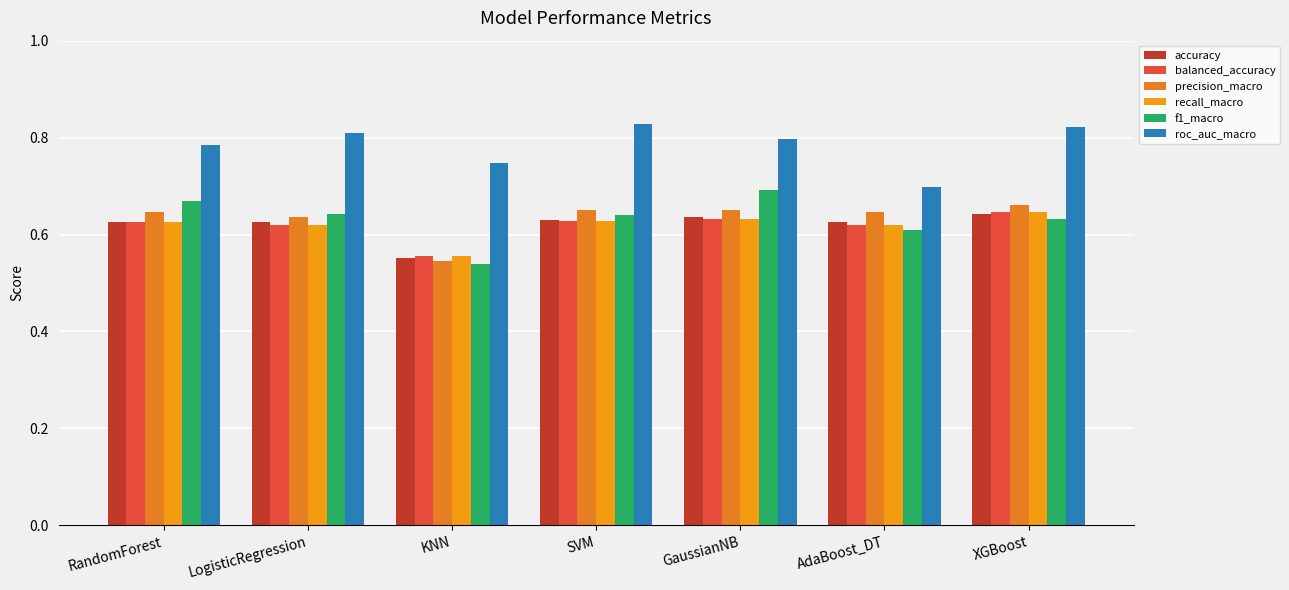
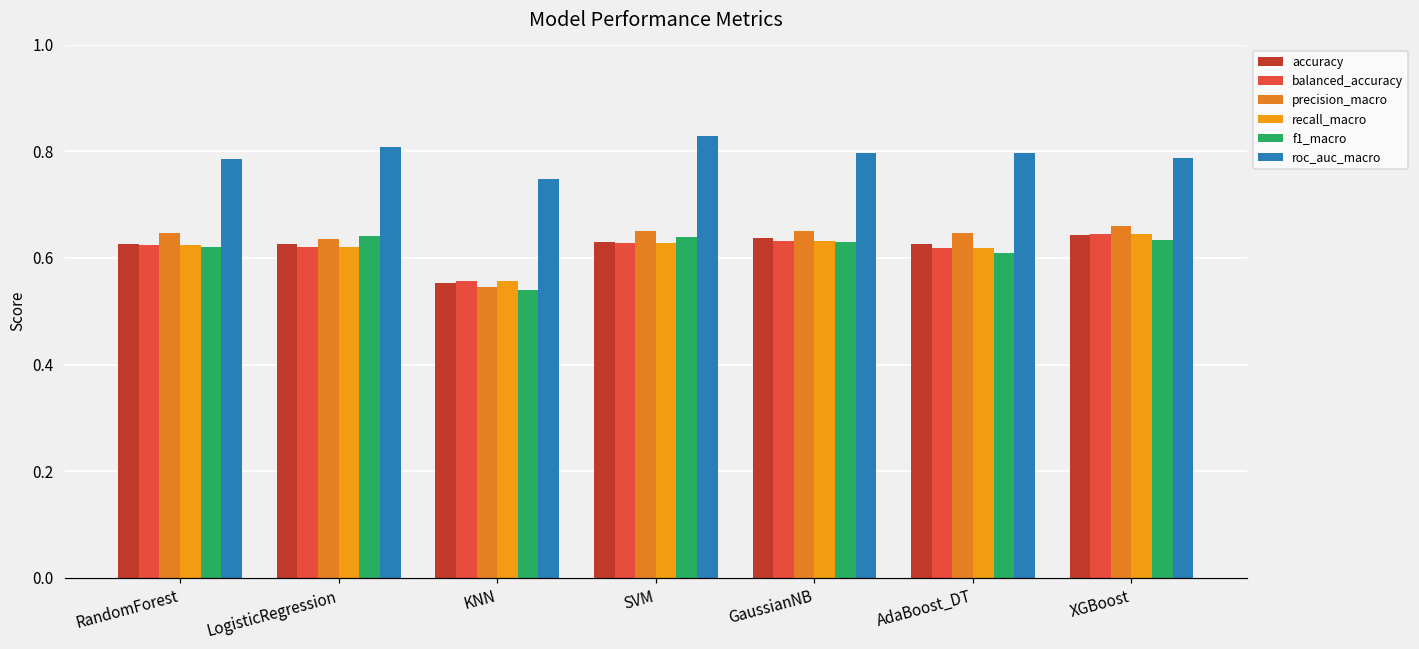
f1_macro, RandomForest: 0.67 -> 0.62
f1_macro, GaussianNB: 0.69 -> 0.63
roc_auc_macro, AdaBoost_DT: 0.70 -> 0.80
roc_auc_macro, XGBoost: 0.82 -> 0.79
